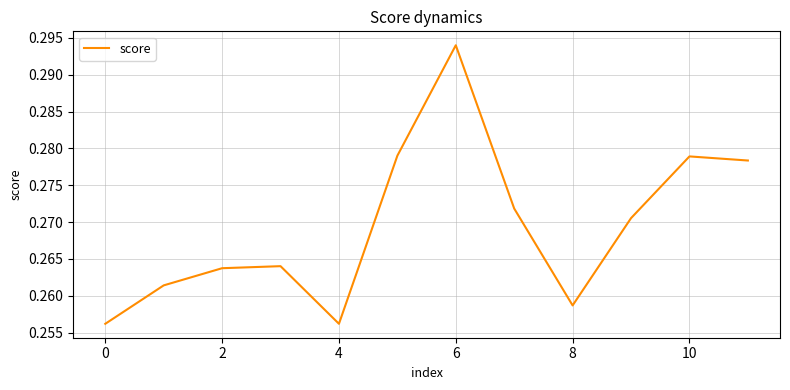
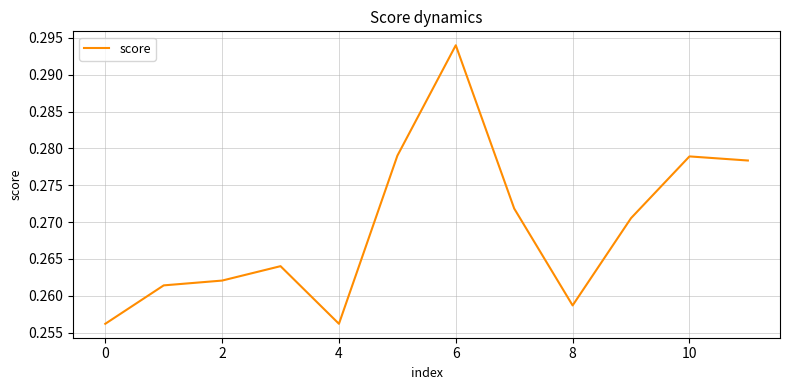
2: 0.264 -> 0.262
